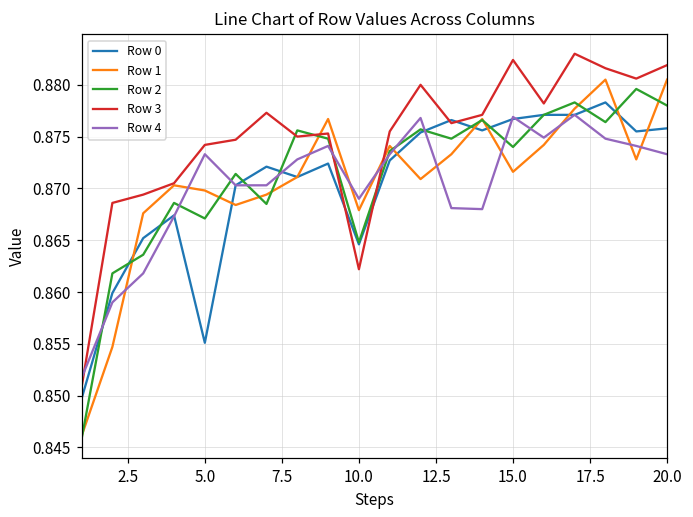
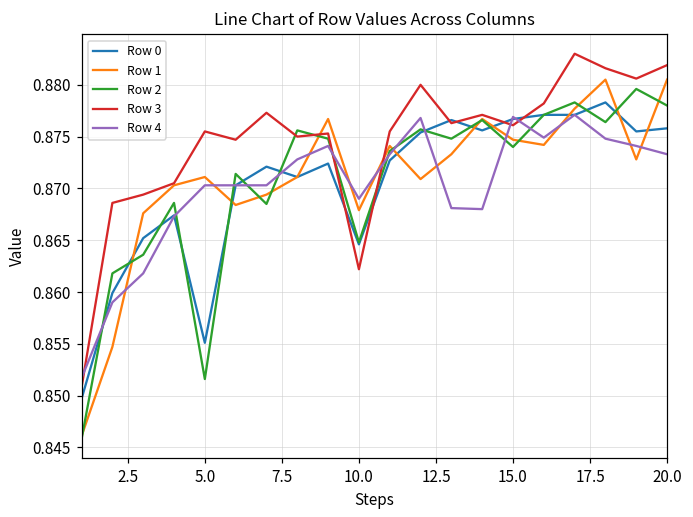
Row 1, 5.0: 0.870 -> 0.871
Row 2, 5.0: 0.867 -> 0.852
Row 3, 5.0: 0.874 -> 0.876
Row 4, 5.0: 0.873 -> 0.870
Row 1, 15.0: 0.872 -> 0.875
Row 3, 15.0: 0.882 -> 0.876
